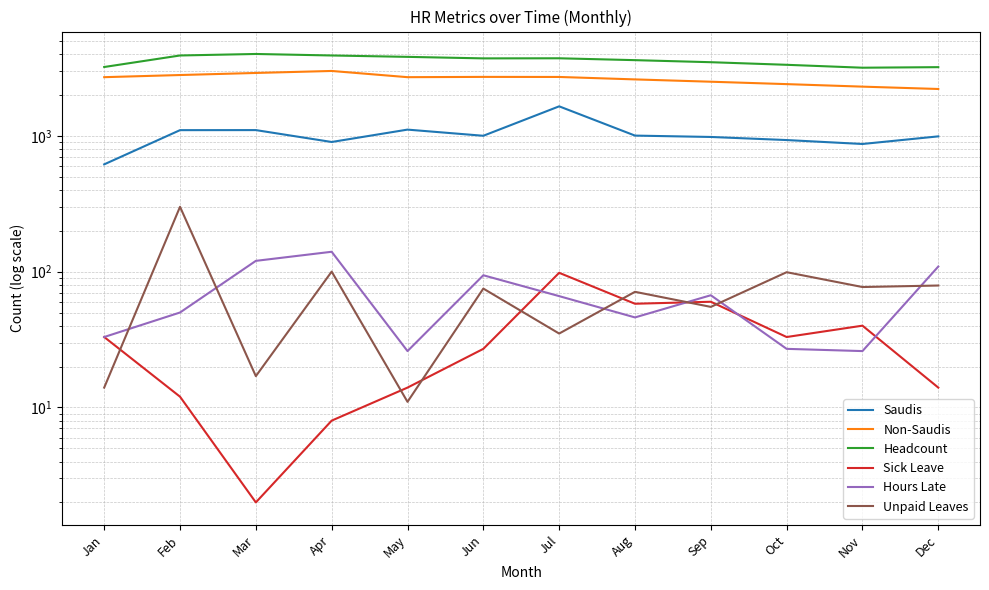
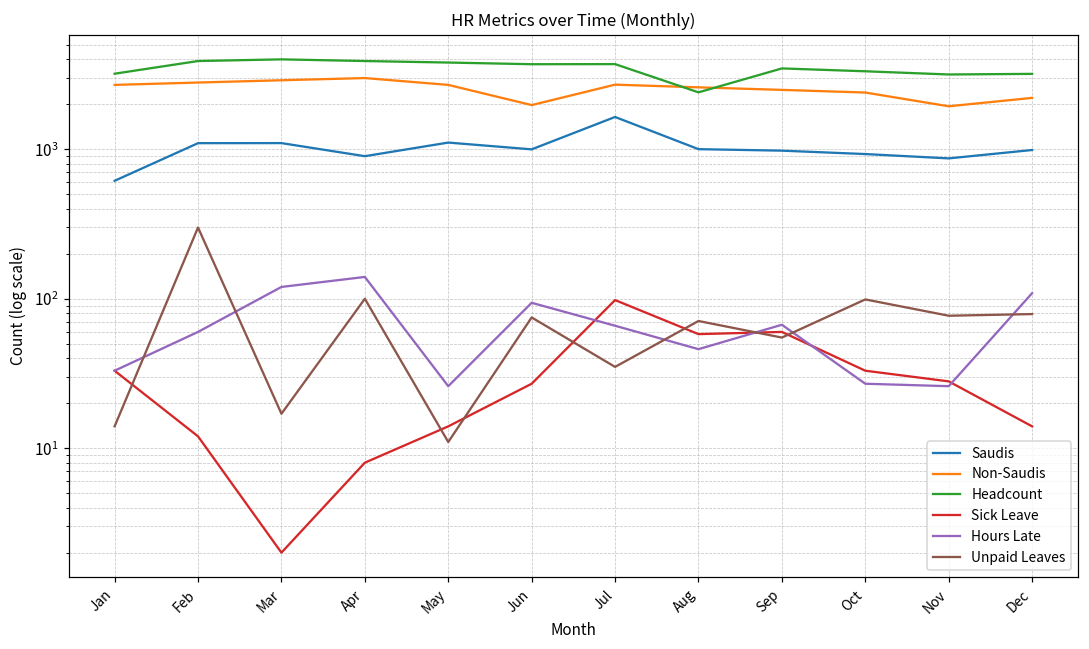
Hours Late, Feb: 50 -> 60
Non-Saudis, Jun: 2700 -> 2000
Headcount, Aug: 3600 -> 2400
Non-Saudis, Nov: 2300 -> 1900
Sick Leave, Nov: 40 -> 28
